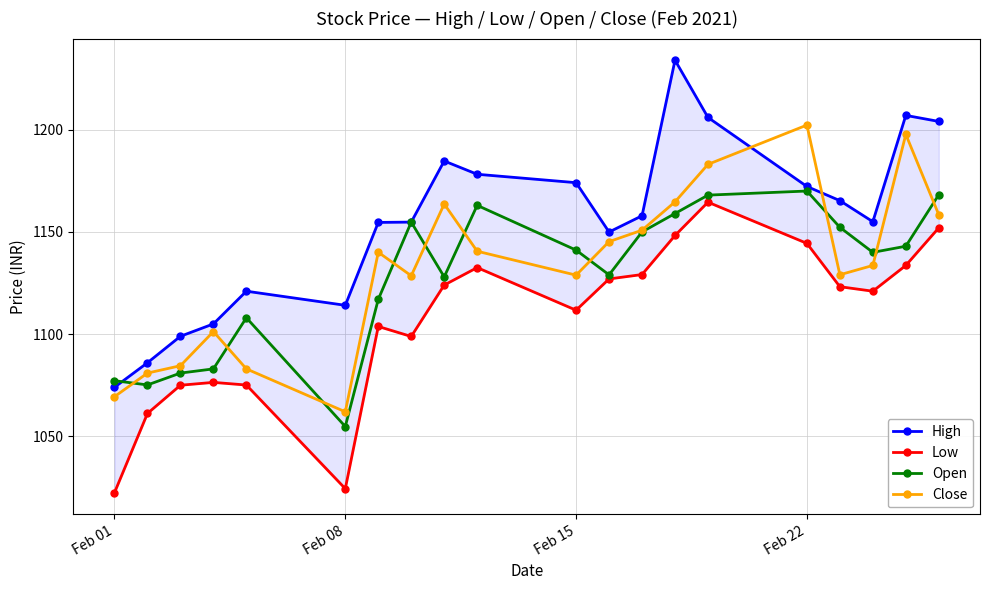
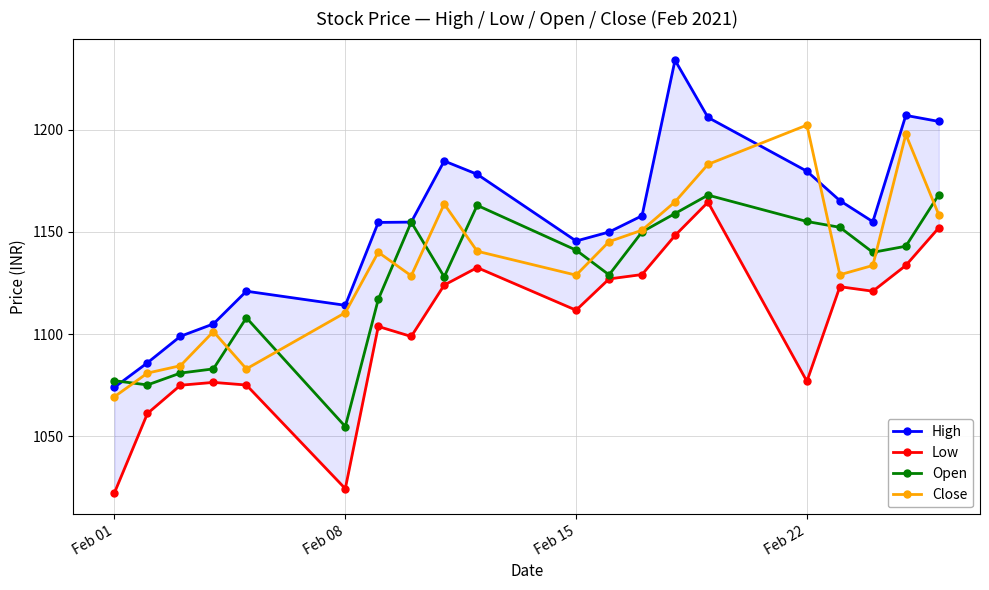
Close, Feb 08: 1062 -> 1111
High, Feb 15: 1174 -> 1146
High, Feb 22: 1172 -> 1180
Low, Feb 22: 1144 -> 1077
Open, Feb 22: 1170 -> 1155
